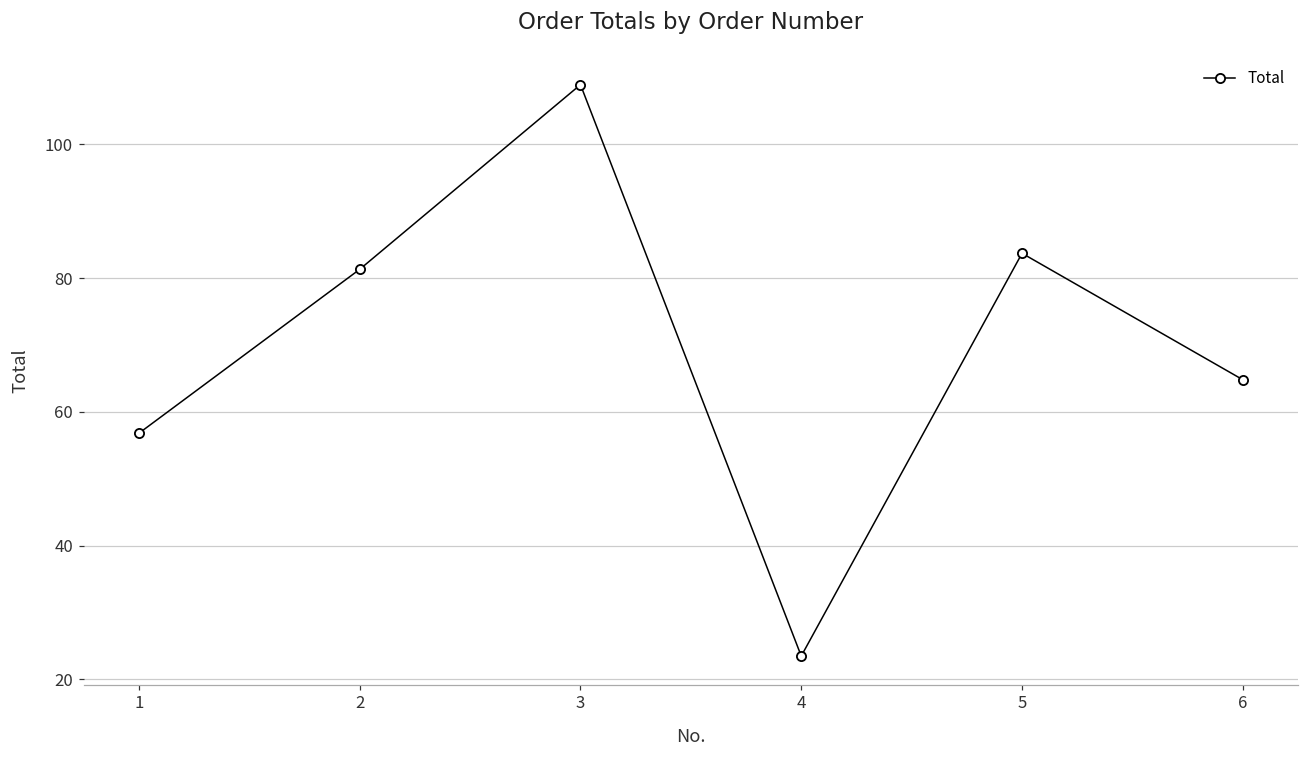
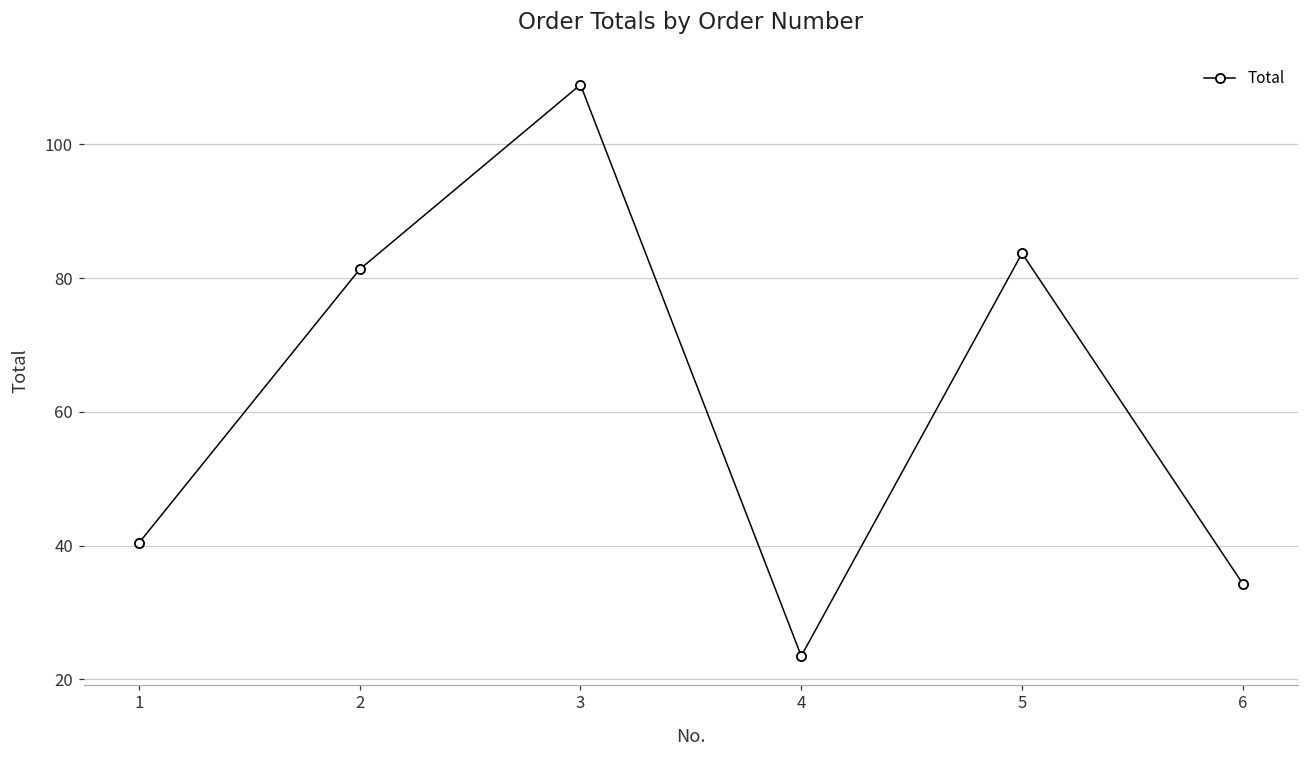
1: 57 -> 40
6: 65 -> 34
